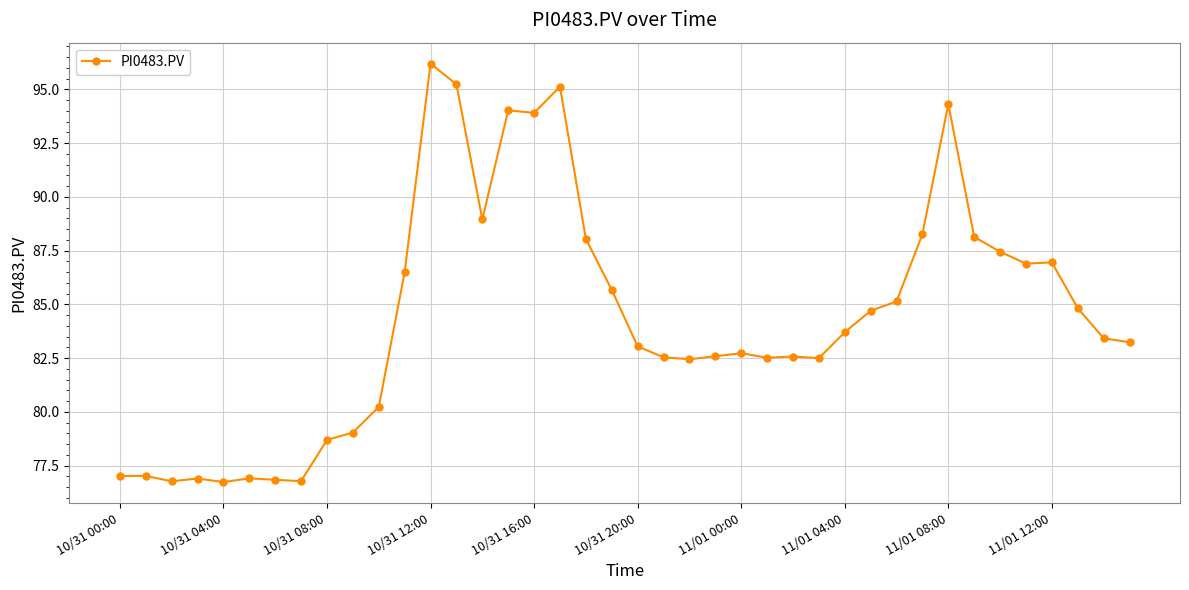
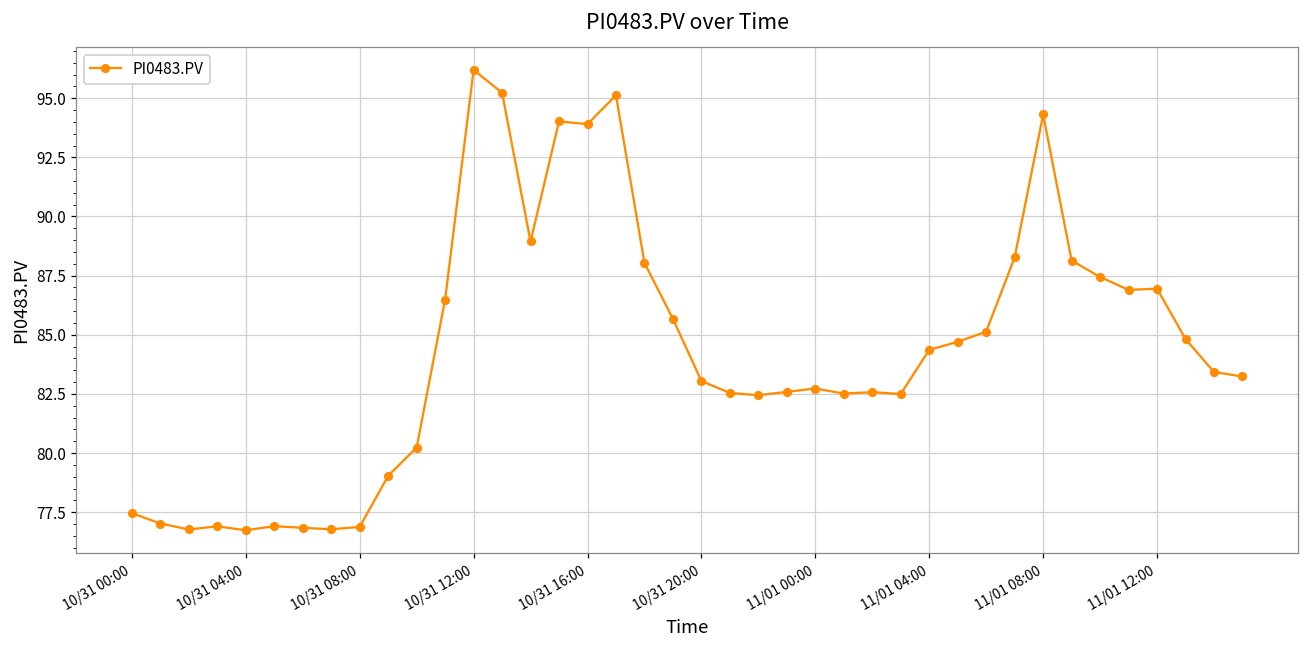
10/31 00:00: 77.0 -> 77.5
10/31 08:00: 78.7 -> 76.9
11/01 04:00: 83.7 -> 84.4
